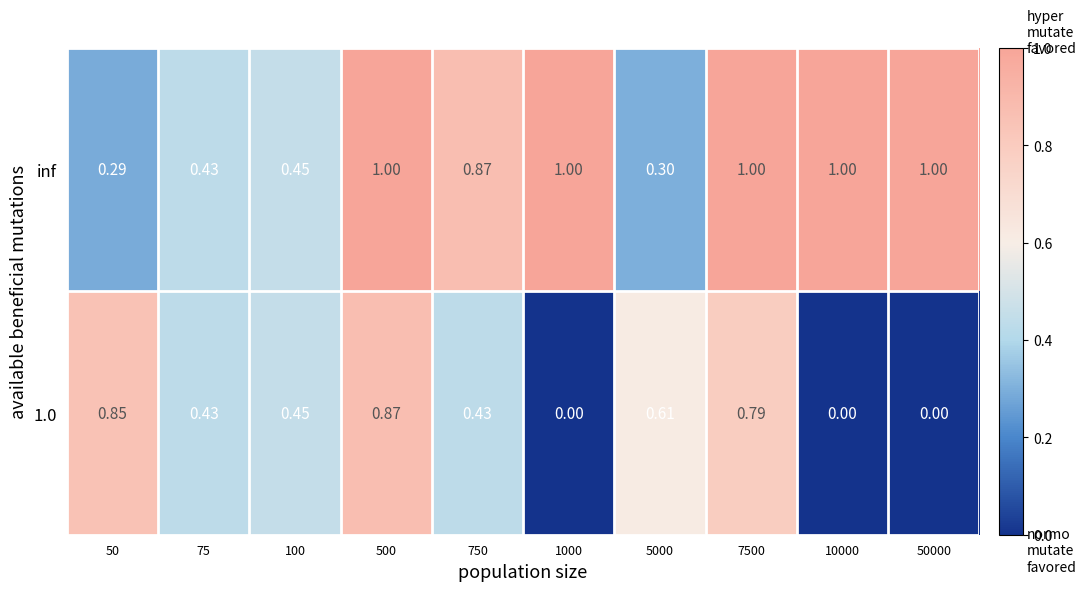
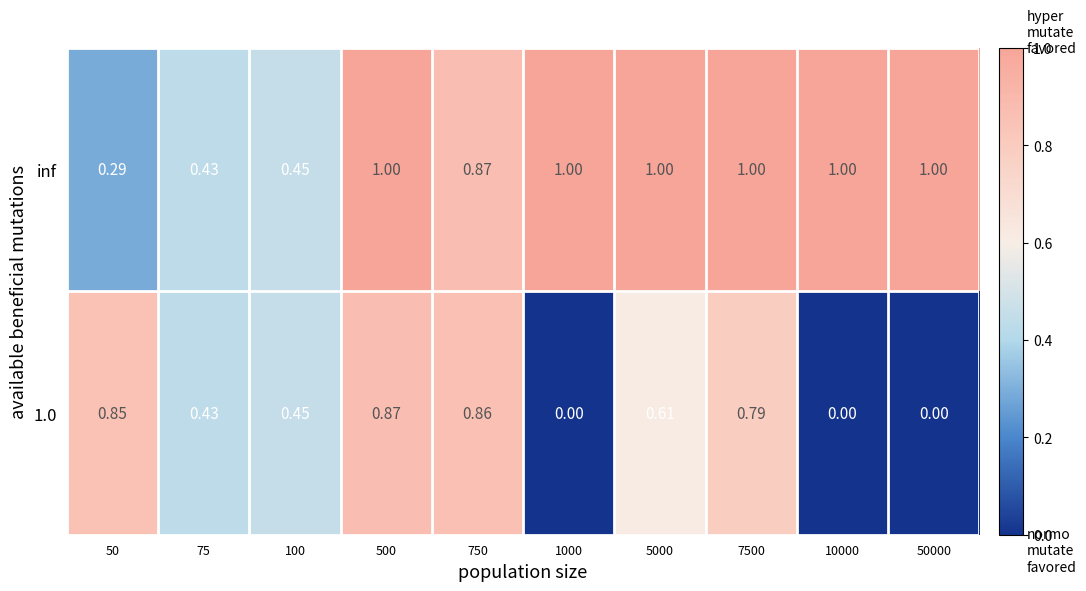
inf, 5000: 0.30 -> 1.00
1.0, 750: 0.43 -> 0.86
